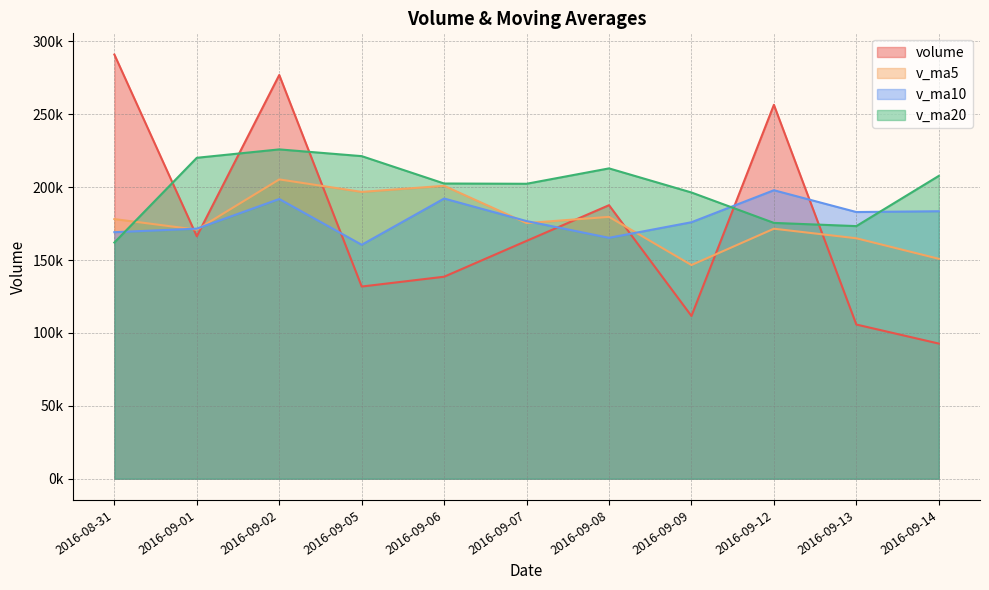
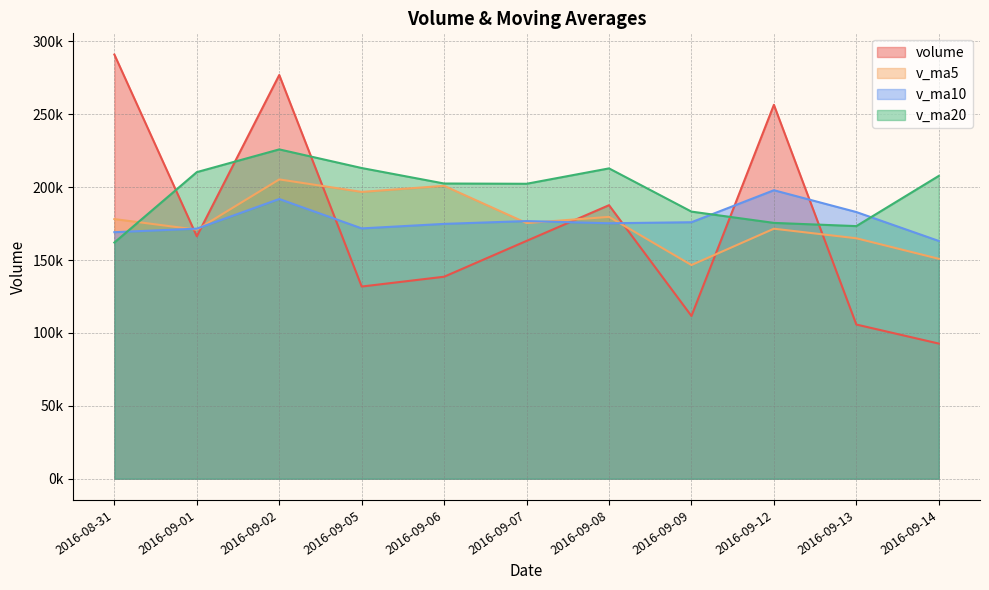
v_ma20, 2016-09-01: 220000 -> 210000
v_ma10, 2016-09-05: 160000 -> 172000
v_ma20, 2016-09-05: 221000 -> 213000
v_ma10, 2016-09-06: 192000 -> 175000
v_ma10, 2016-09-08: 165000 -> 175000
v_ma20, 2016-09-09: 196000 -> 183000
v_ma10, 2016-09-14: 183000 -> 163000
